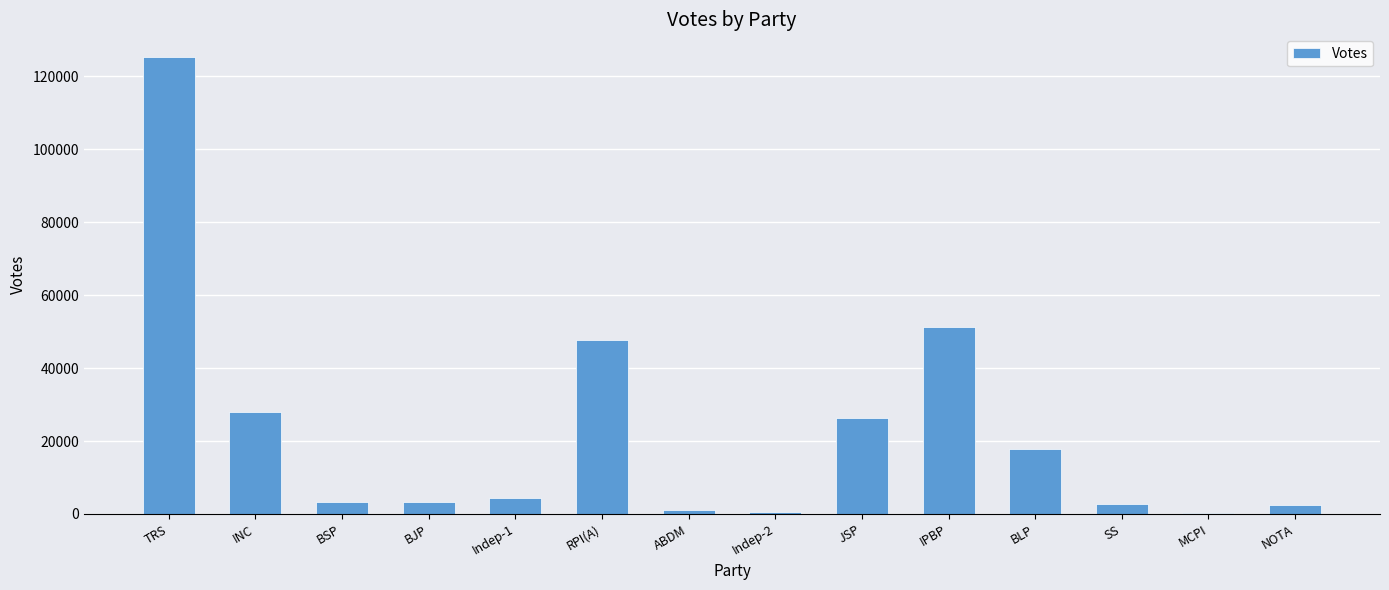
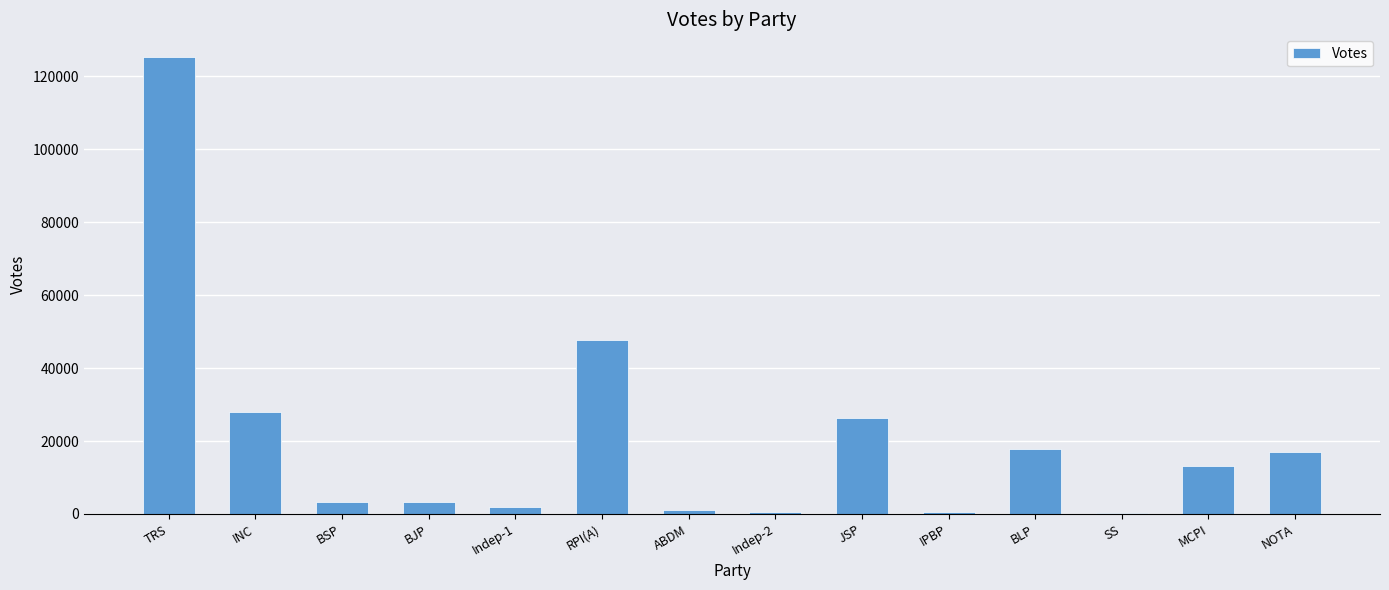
Indep-1: 4000 -> 2000
IPBP: 51000 -> 0
SS: 3000 -> 0
MCPI: 0 -> 13000
NOTA: 2000 -> 17000
